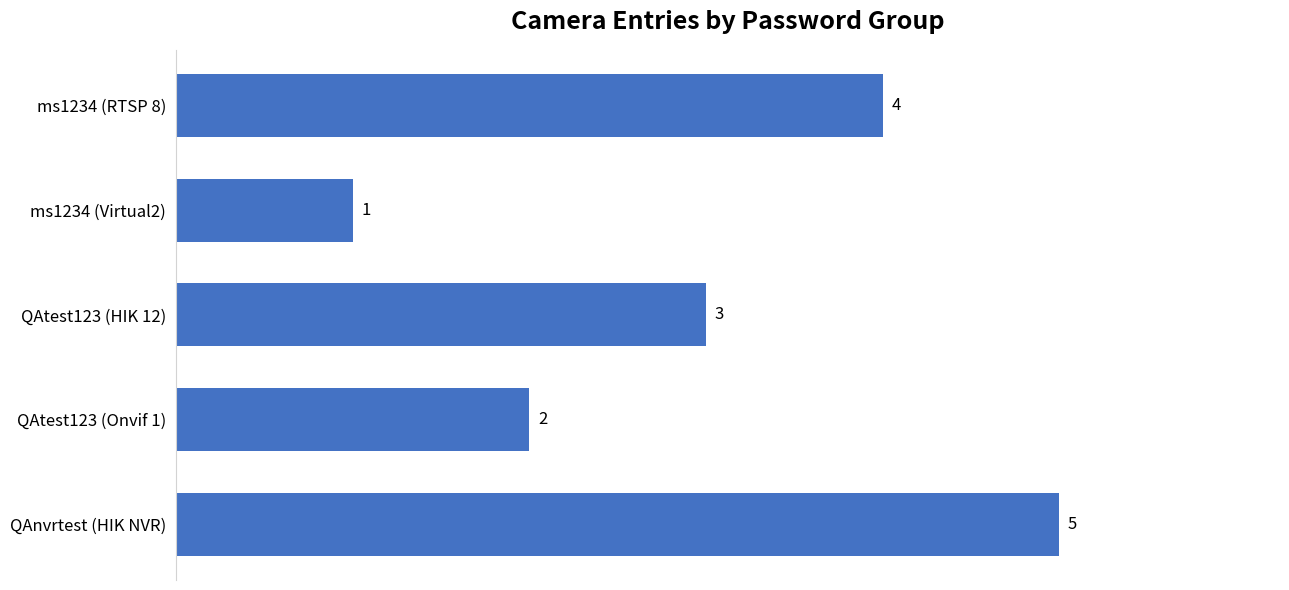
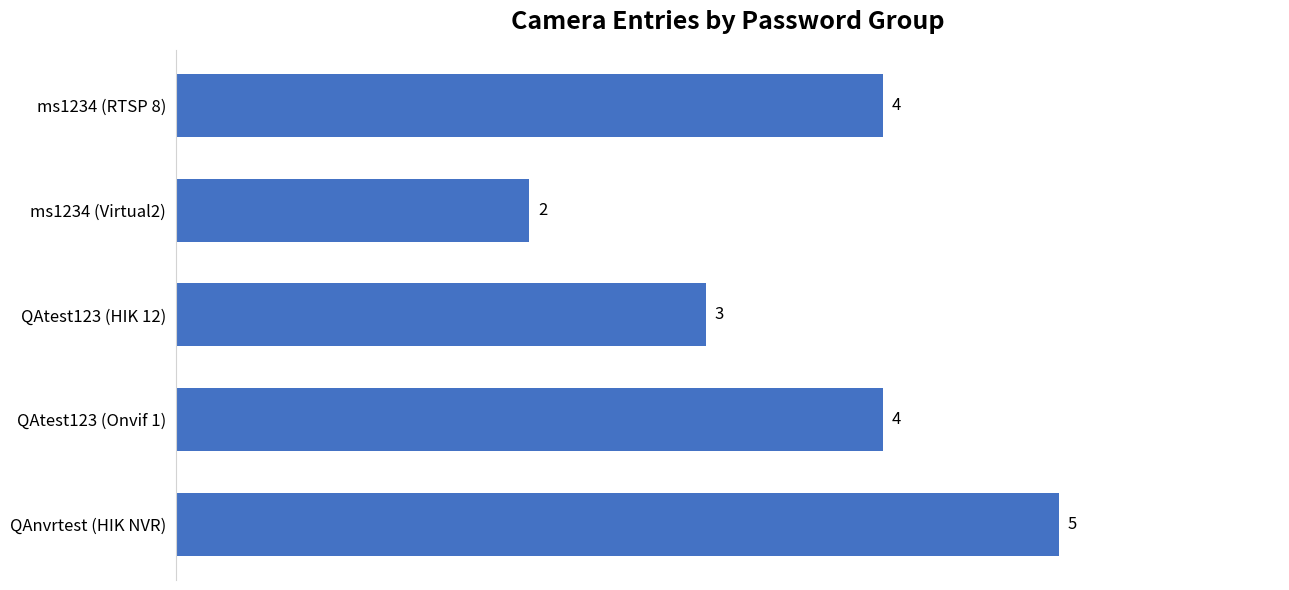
ms1234 (Virtual2): 1 -> 2
QAtest123 (Onvif 1): 2 -> 4
